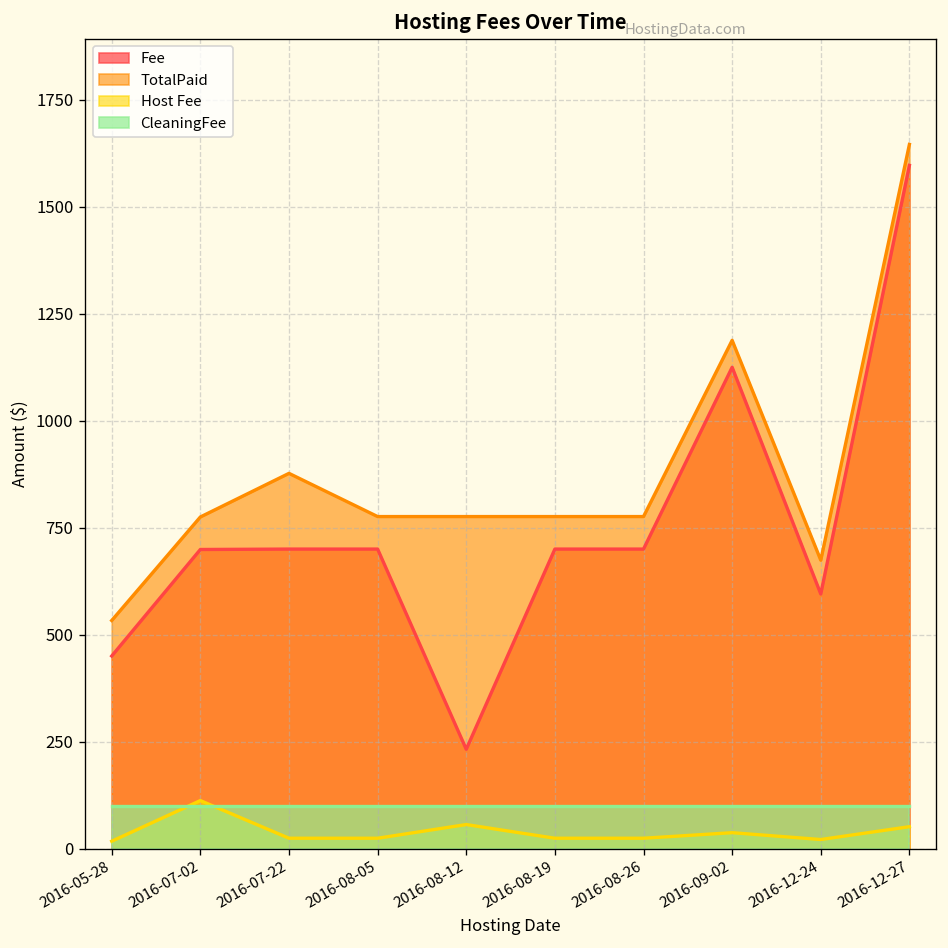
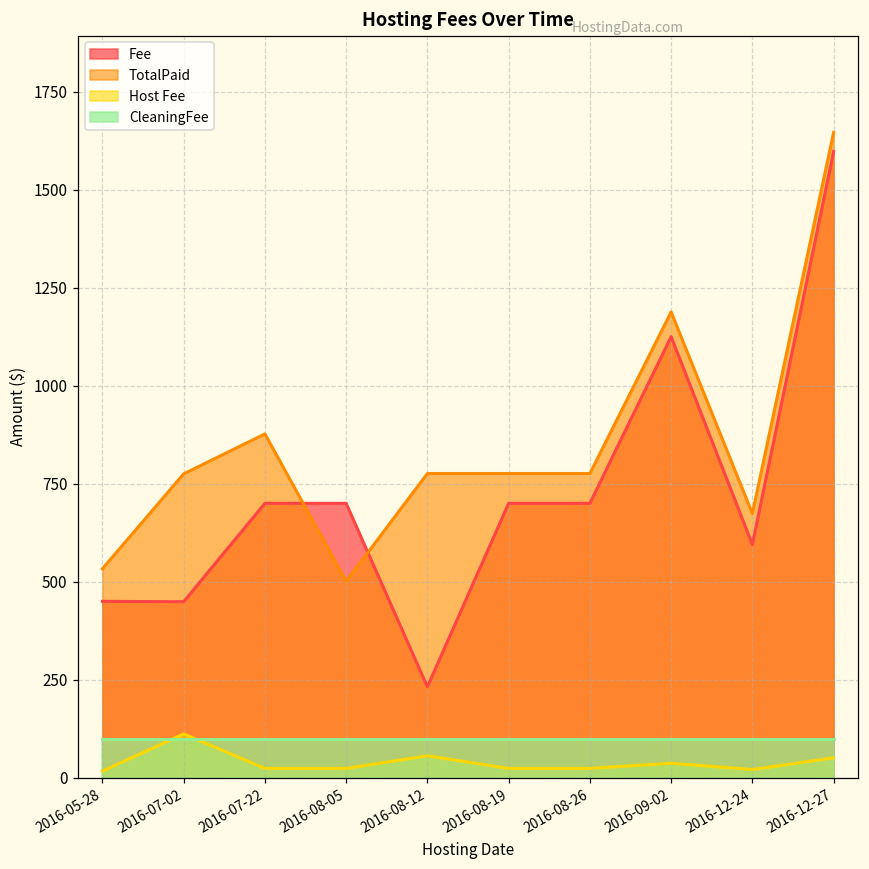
Fee, 2016-07-02: 700 -> 450
TotalPaid, 2016-08-05: 780 -> 500
